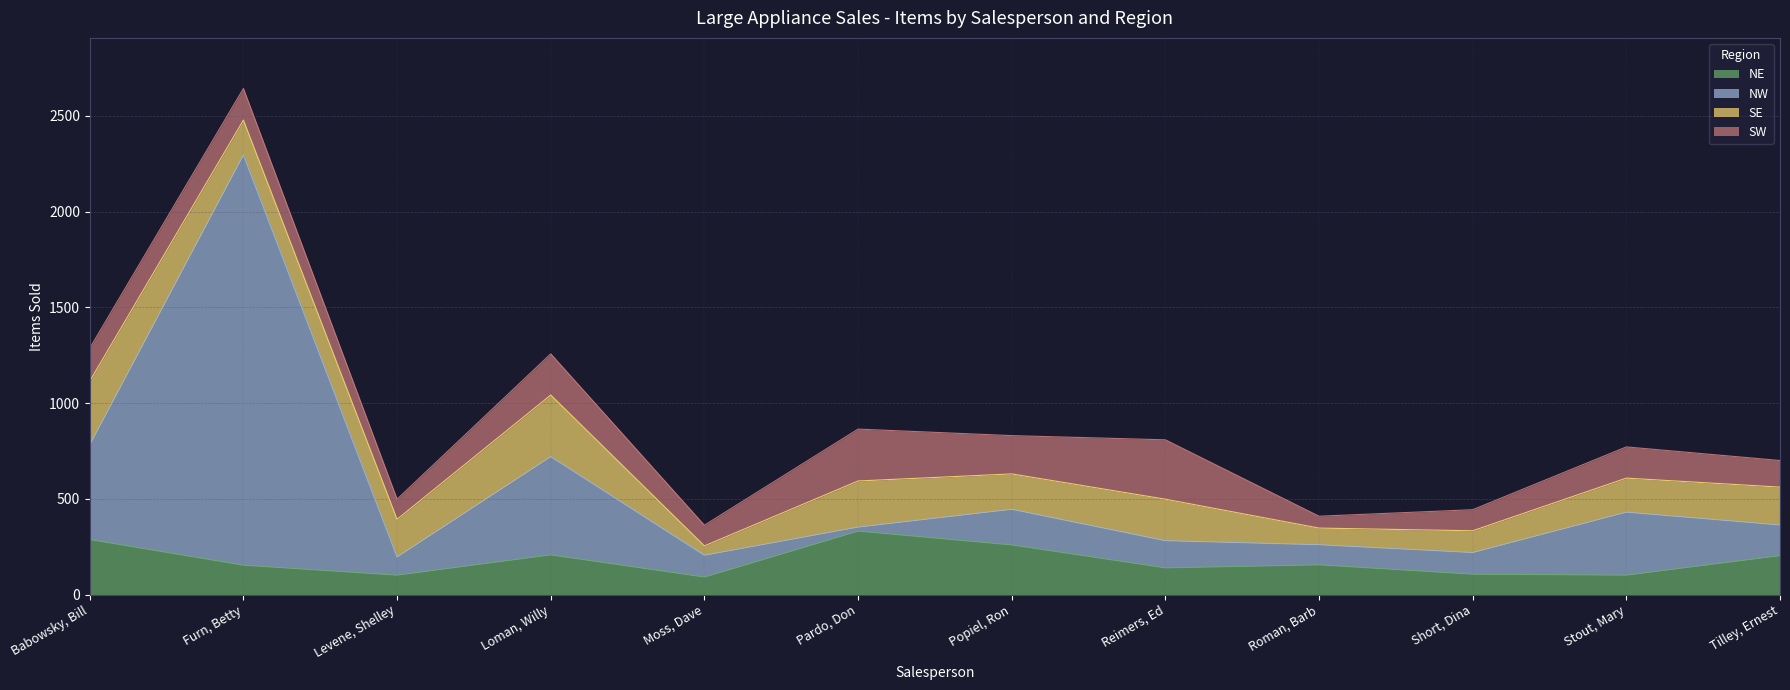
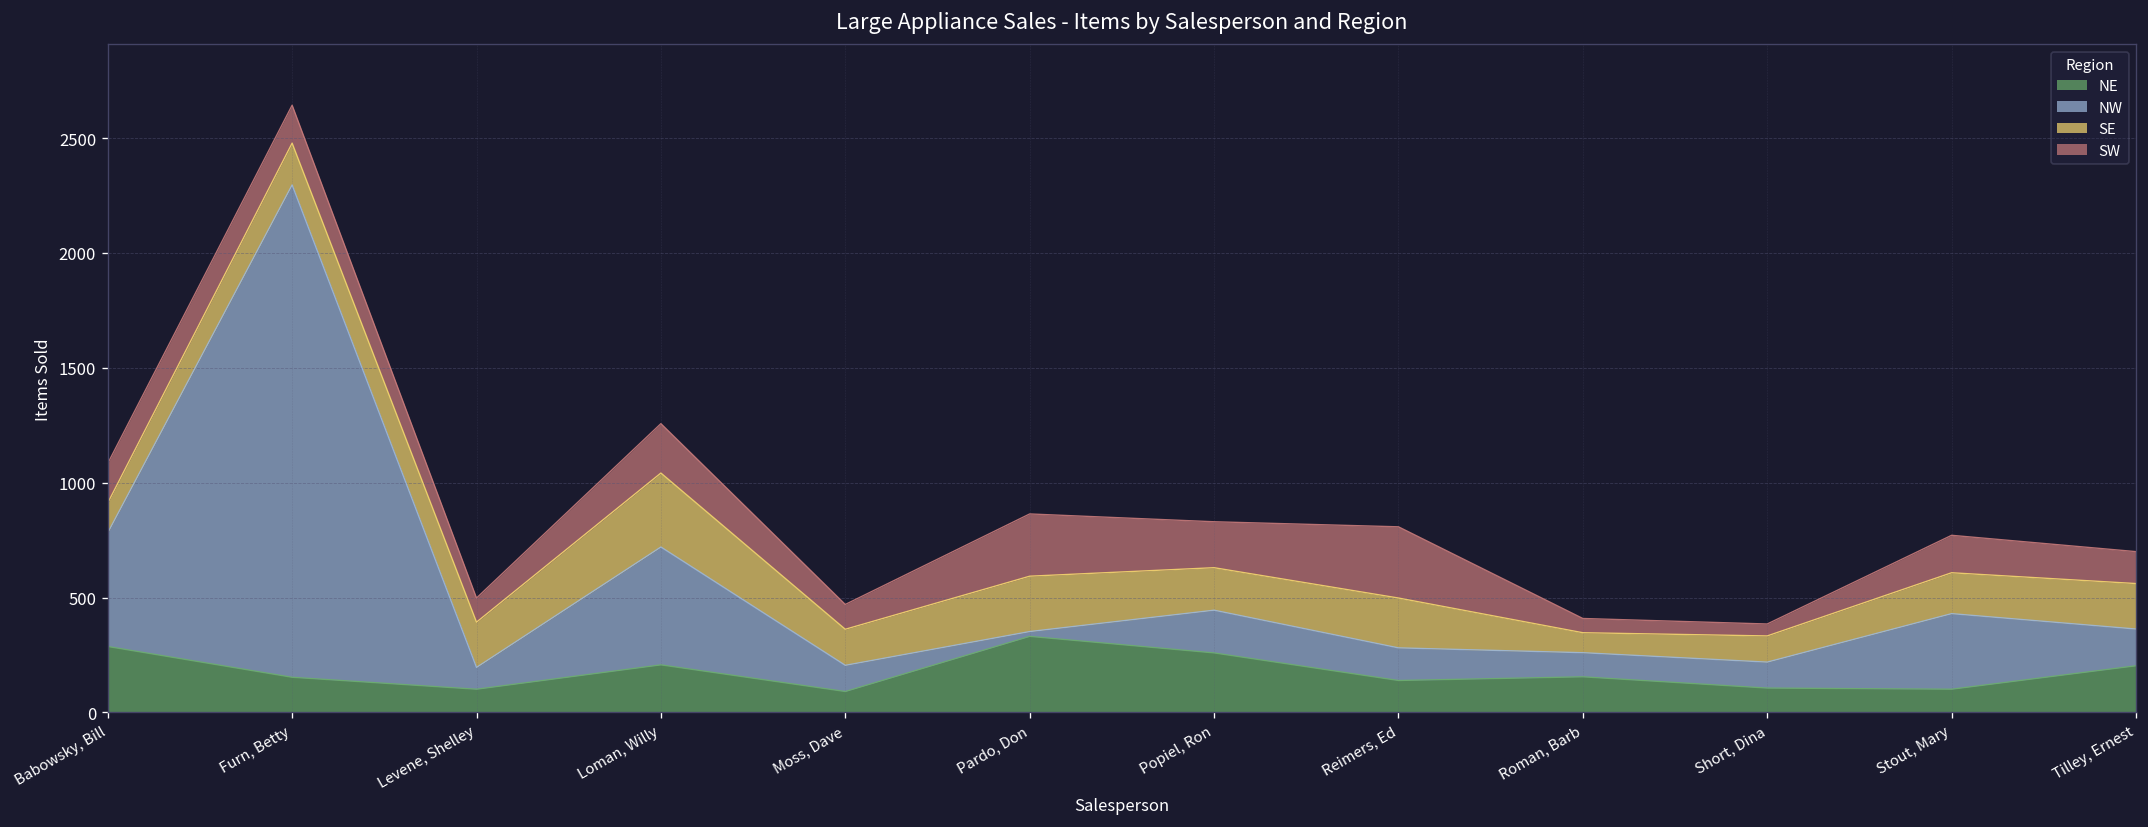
SE, Babowsky, Bill: 330 -> 130
SE, Moss, Dave: 50 -> 160
SW, Short, Dina: 110 -> 50
